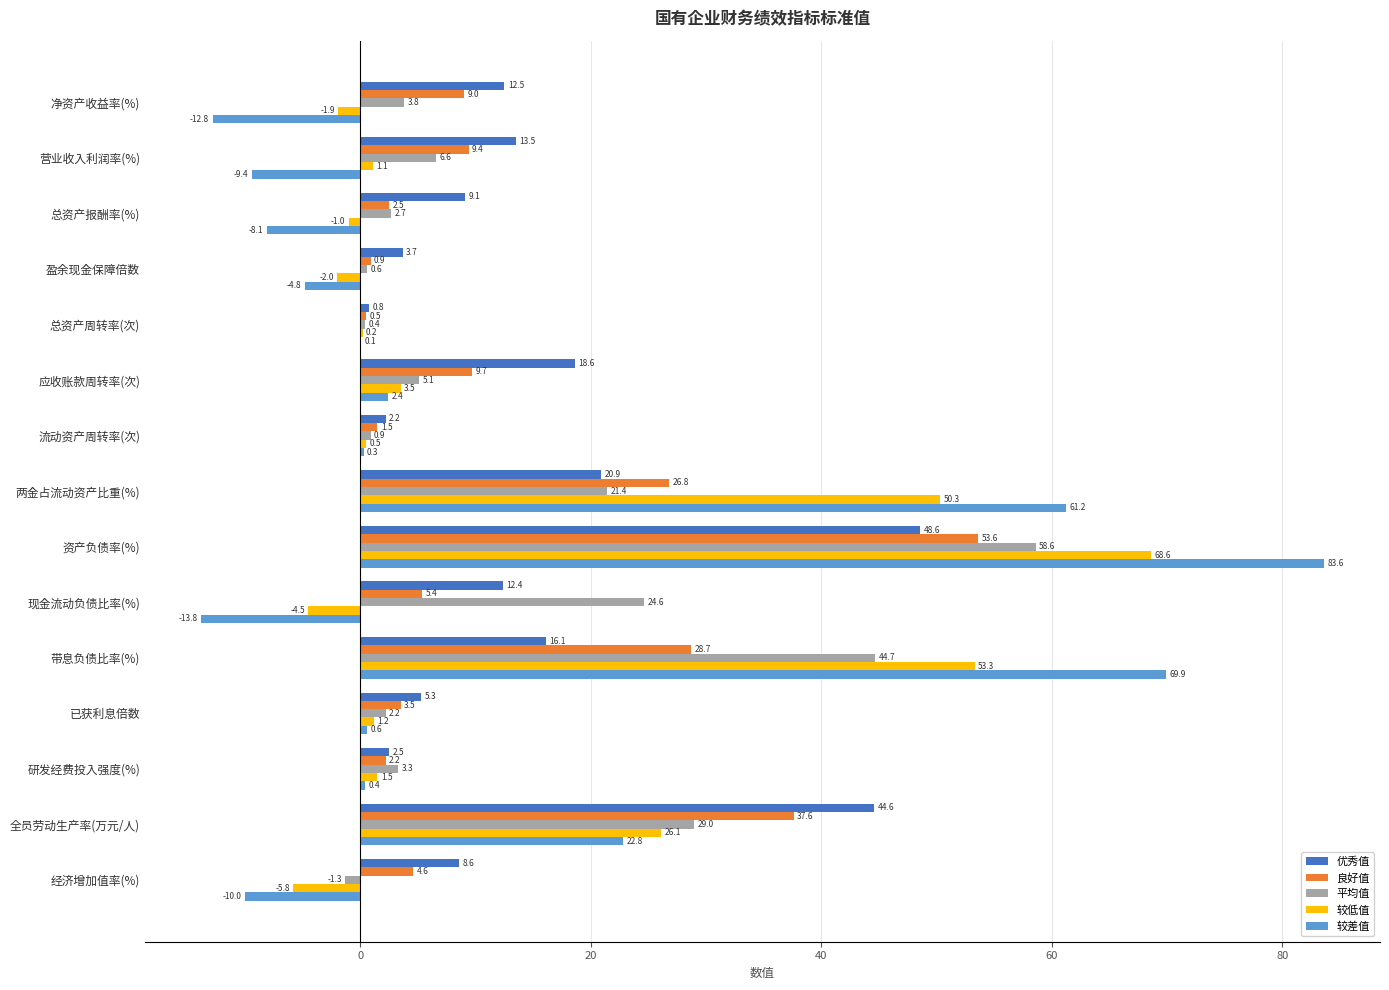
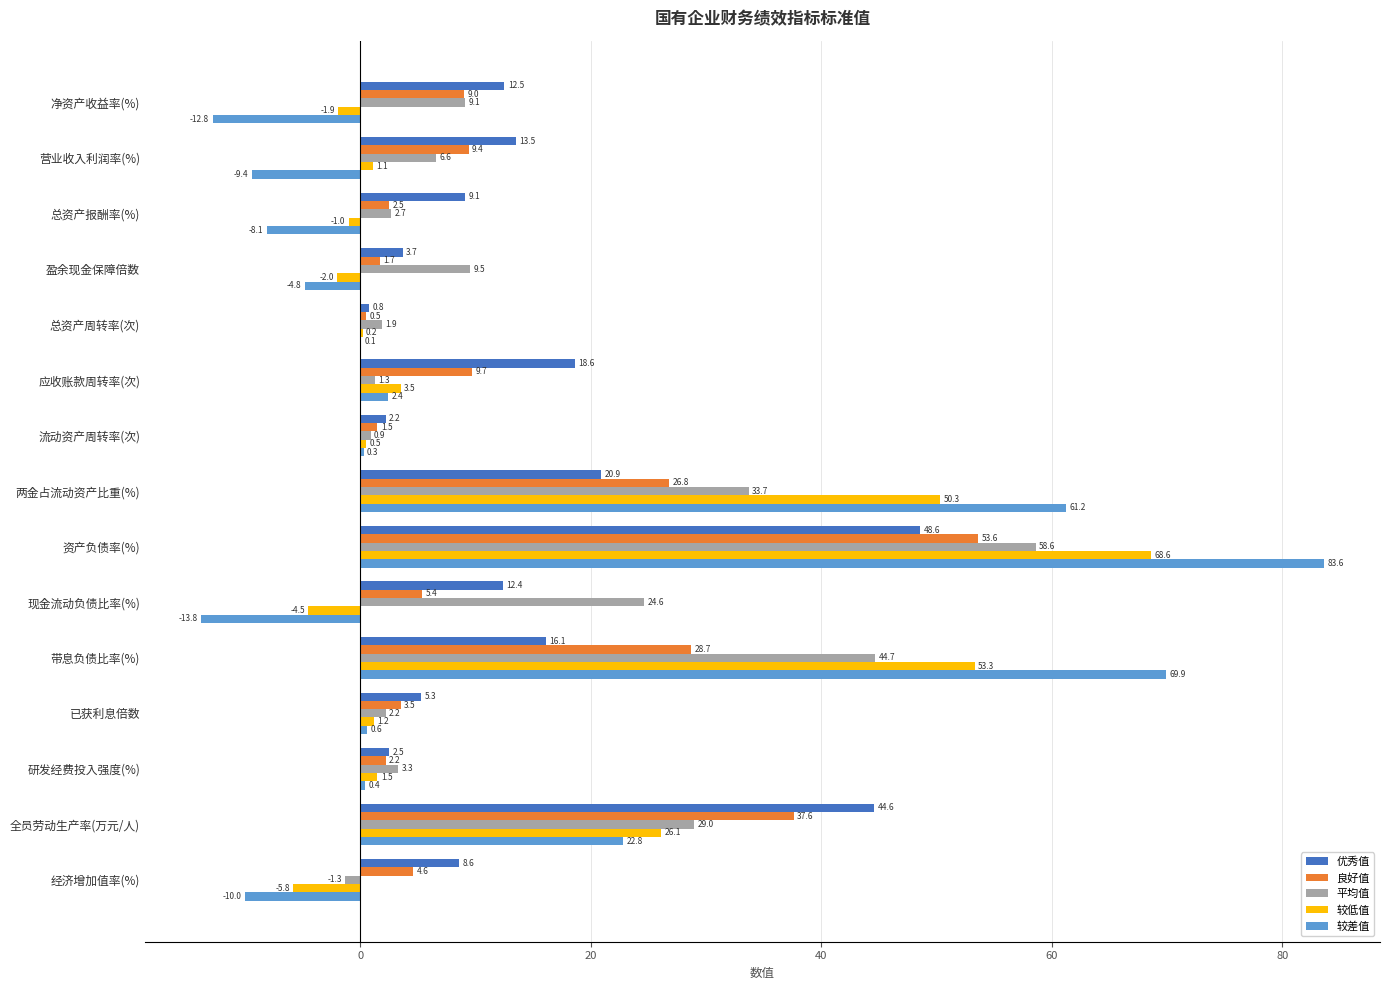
平均值, 净资产收益率(%): 3.8 -> 9.1
良好值, 盈余现金保障倍数: 0.9 -> 1.7
平均值, 盈余现金保障倍数: 0.6 -> 9.5
平均值, 总资产周转率(次): 0.4 -> 1.9
平均值, 应收账款周转率(次): 5.1 -> 1.3
平均值, 两金占流动资产比重(%): 21.4 -> 33.7
